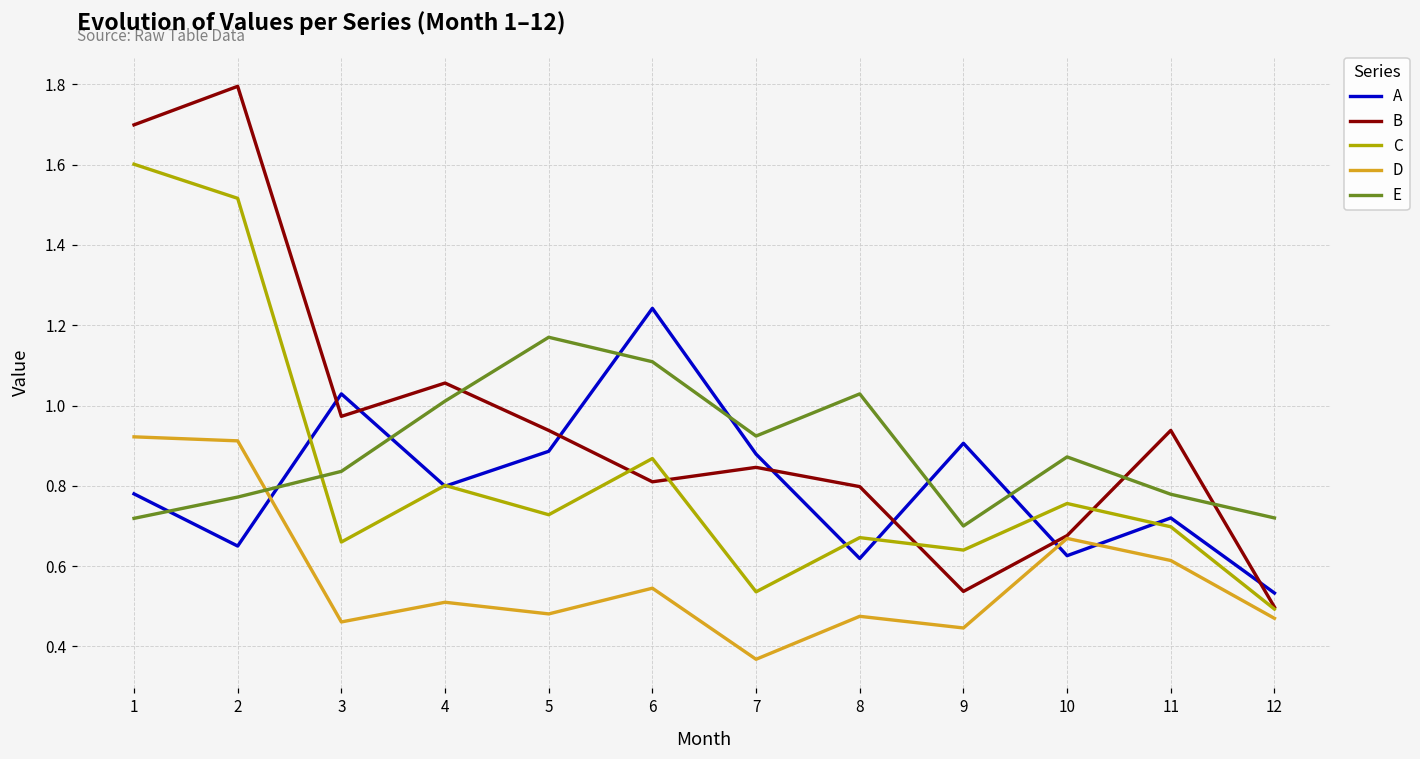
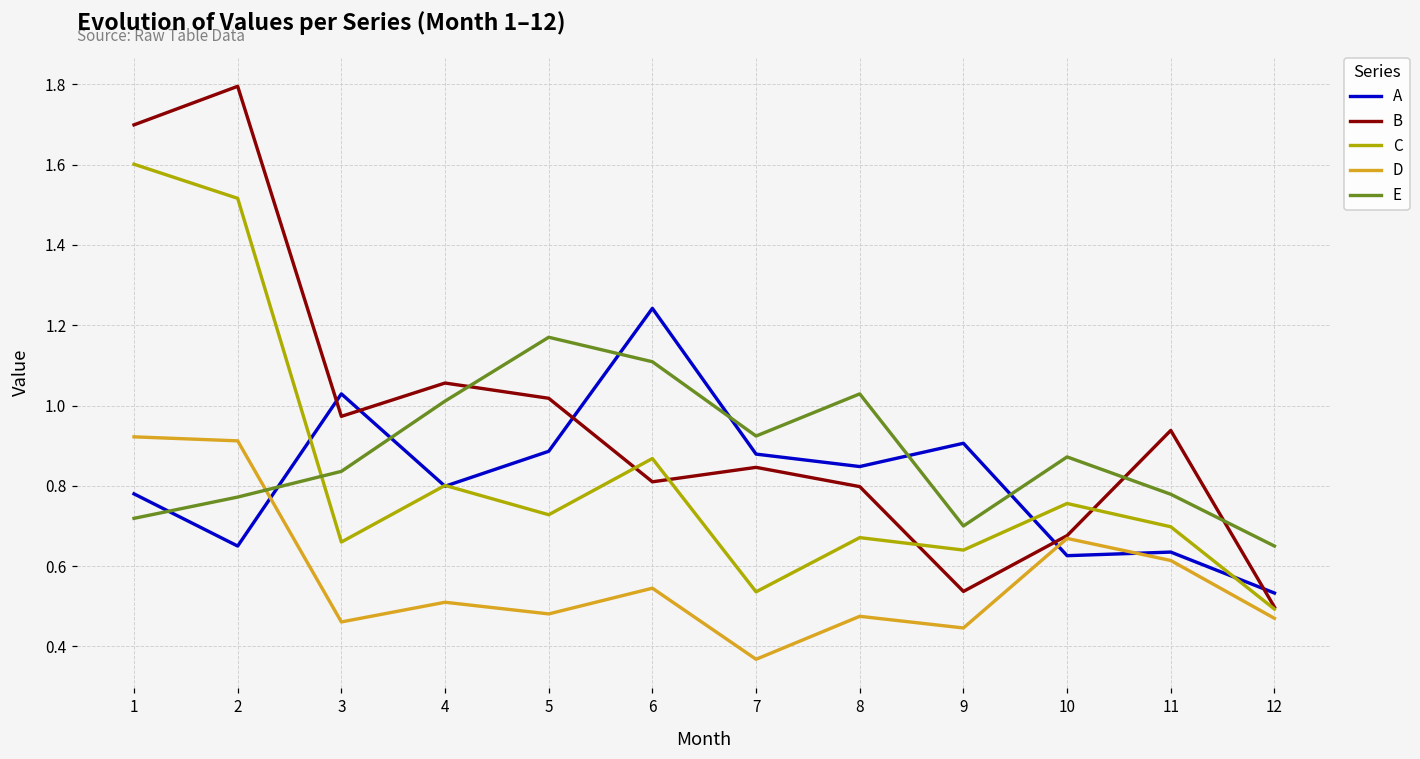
B, 5: 0.94 -> 1.02
A, 8: 0.62 -> 0.85
A, 11: 0.72 -> 0.64
E, 12: 0.72 -> 0.65
